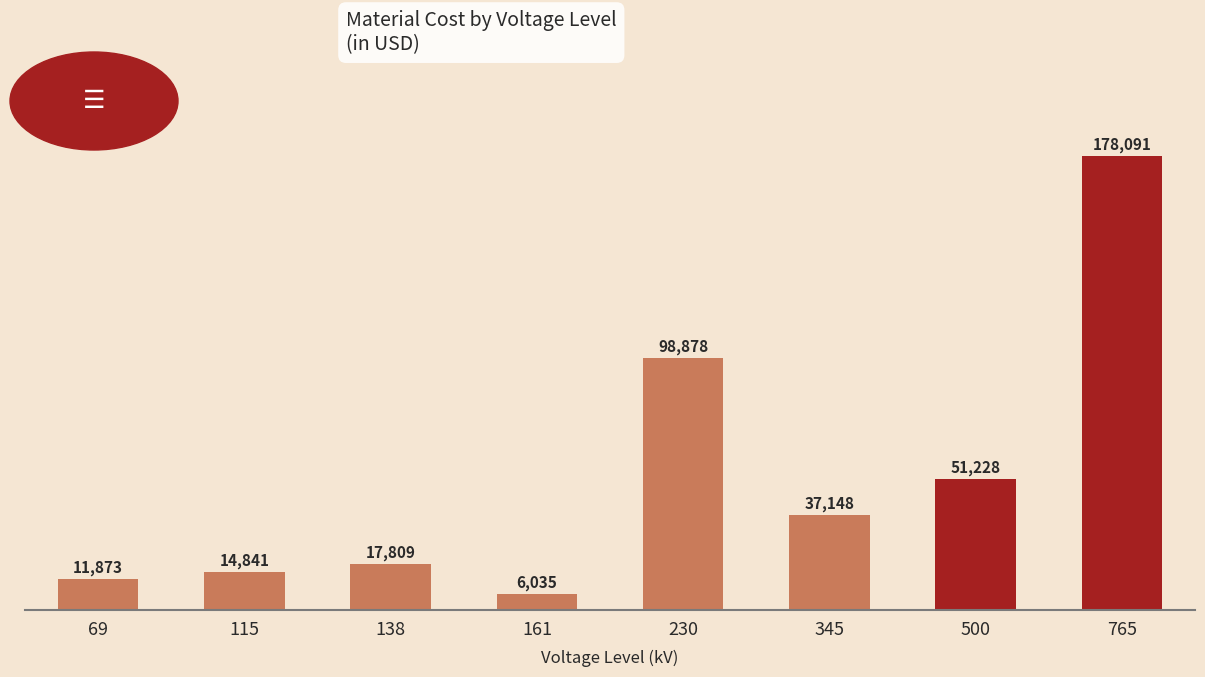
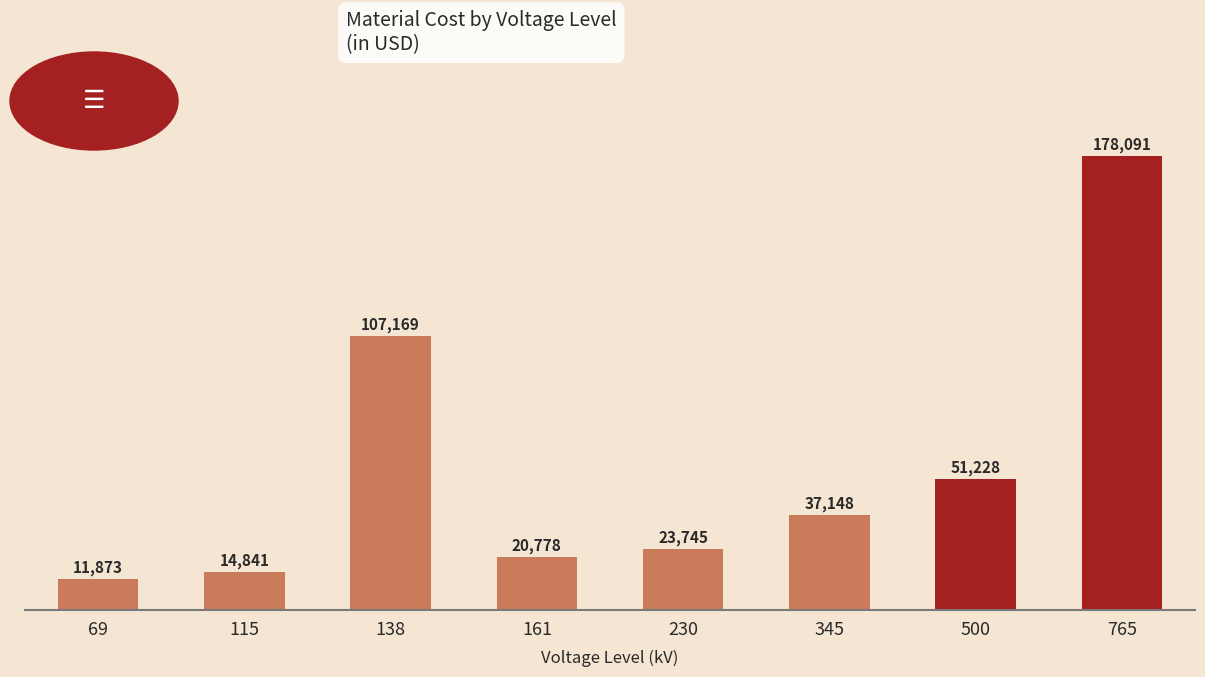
138: 17,809 -> 107,169
161: 6,035 -> 20,778
230: 98,878 -> 23,745
